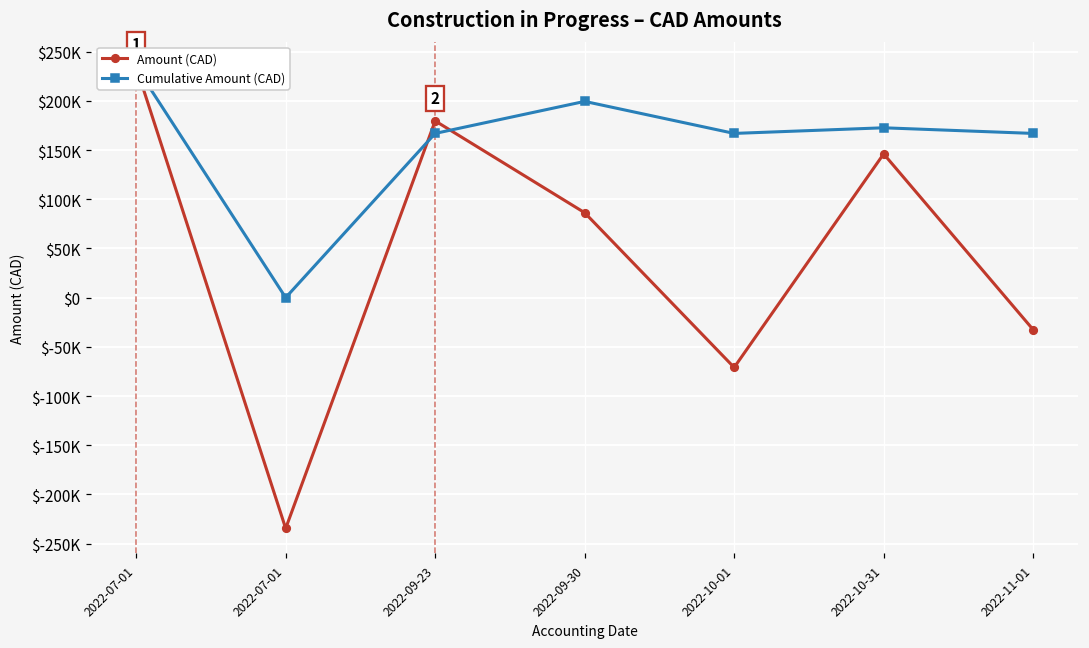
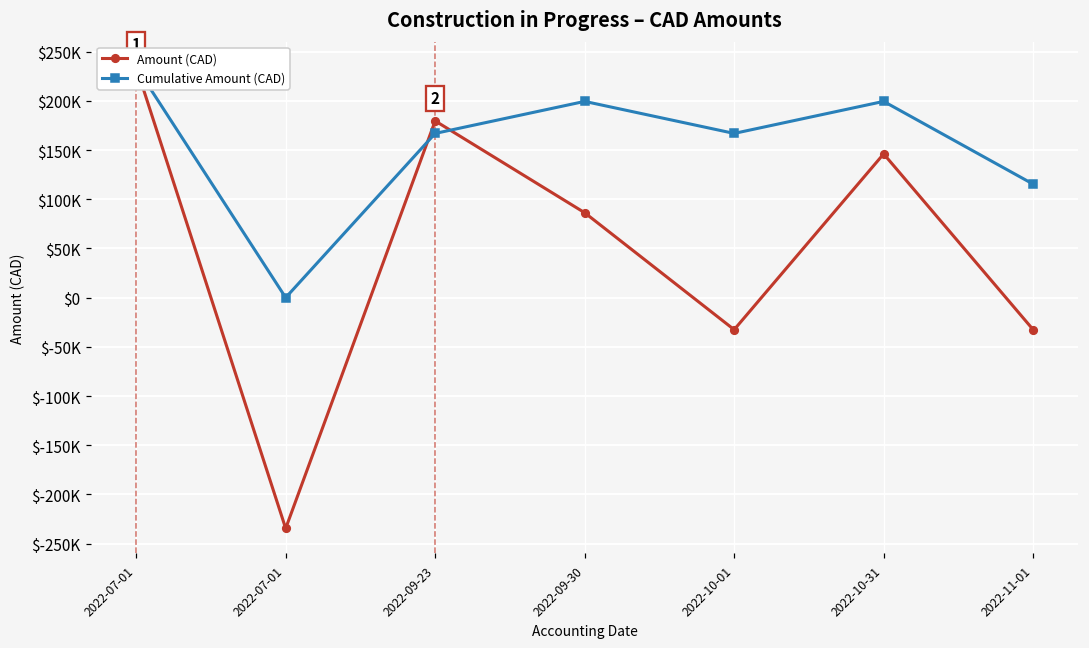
Amount (CAD), 2022-10-01: $-70000 -> $-30000
Cumulative Amount (CAD), 2022-10-31: $170000 -> $200000
Cumulative Amount (CAD), 2022-11-01: $170000 -> $120000
